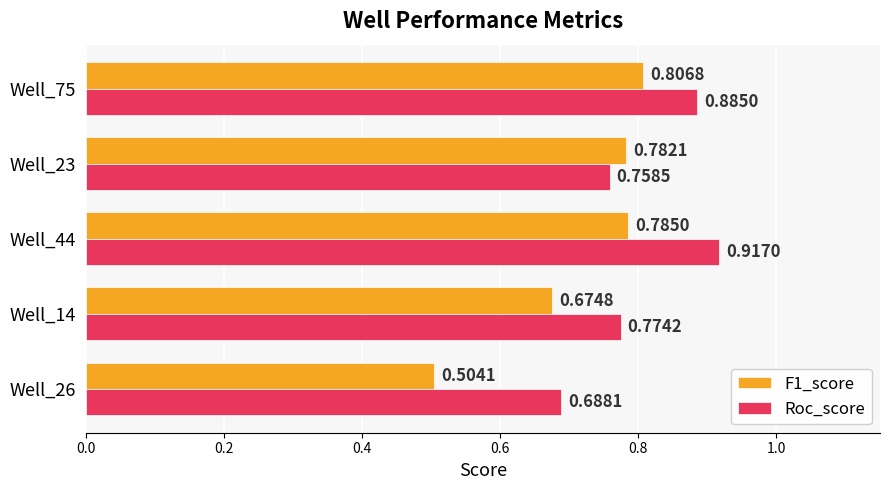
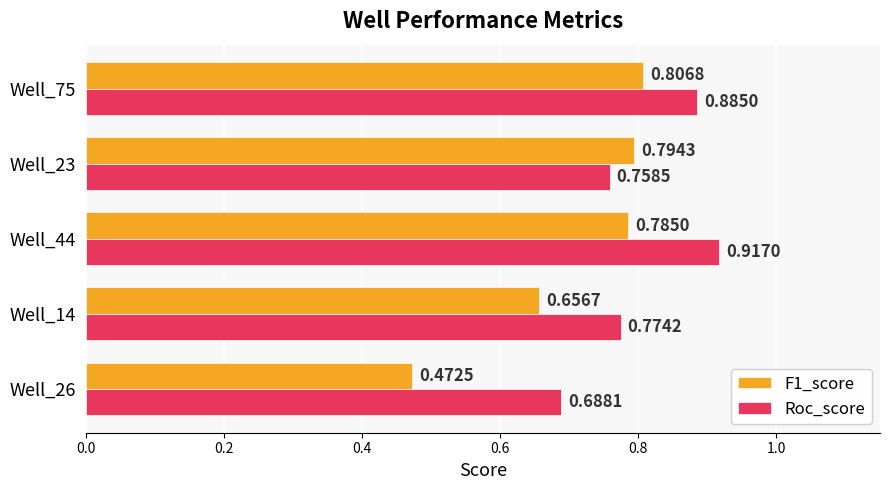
F1_score, Well_23: 0.7821 -> 0.7943
F1_score, Well_14: 0.6748 -> 0.6567
F1_score, Well_26: 0.5041 -> 0.4725
